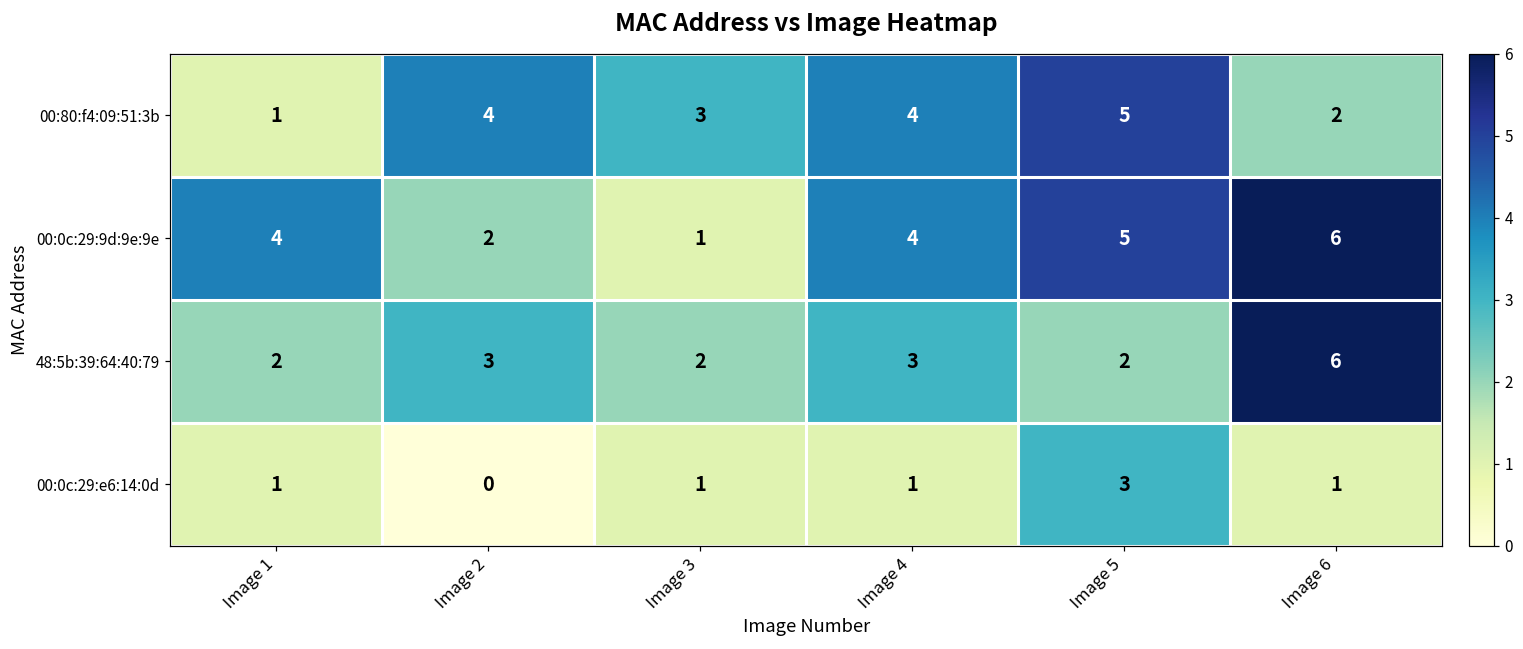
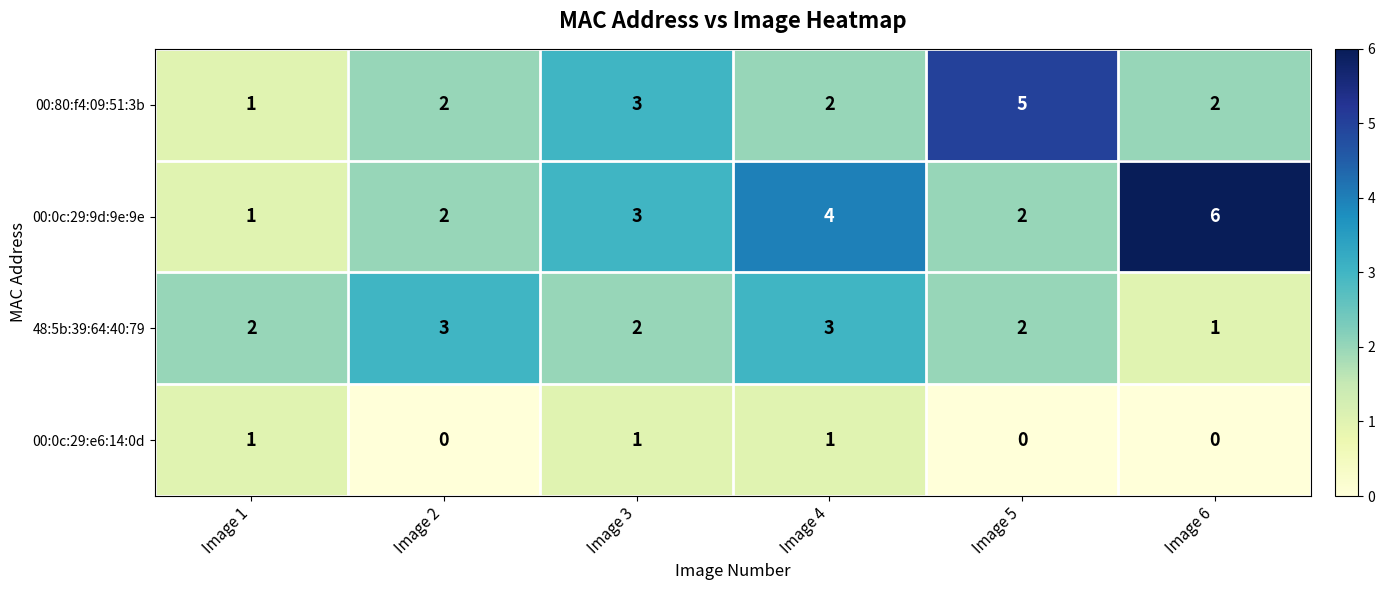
00:80:f4:09:51:3b, Image 2: 4 -> 2
00:80:f4:09:51:3b, Image 4: 4 -> 2
00:0c:29:9d:9e:9e, Image 1: 4 -> 1
00:0c:29:9d:9e:9e, Image 3: 1 -> 3
00:0c:29:9d:9e:9e, Image 5: 5 -> 2
48:5b:39:64:40:79, Image 6: 6 -> 1
00:0c:29:e6:14:0d, Image 5: 3 -> 0
00:0c:29:e6:14:0d, Image 6: 1 -> 0
